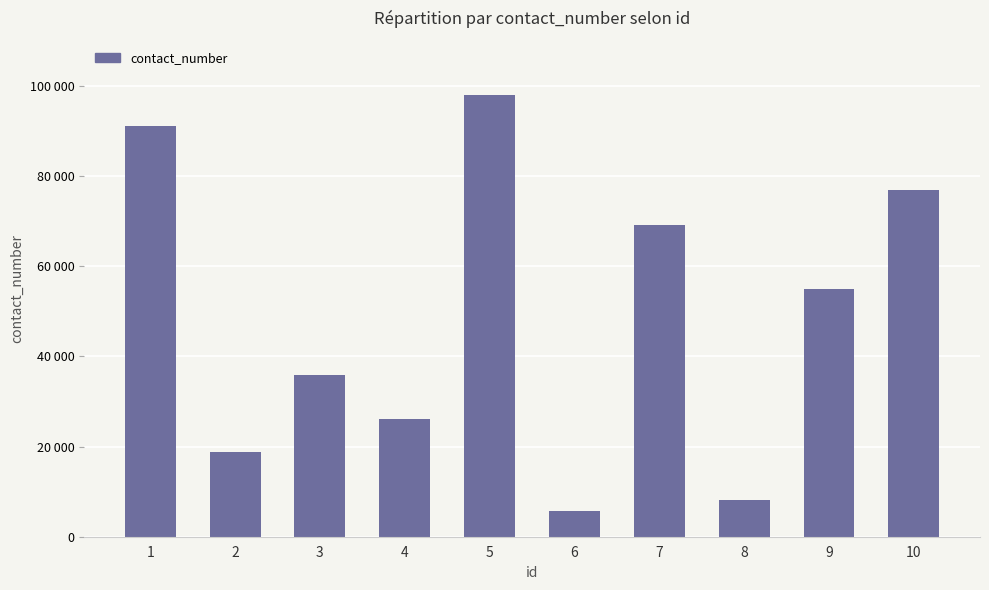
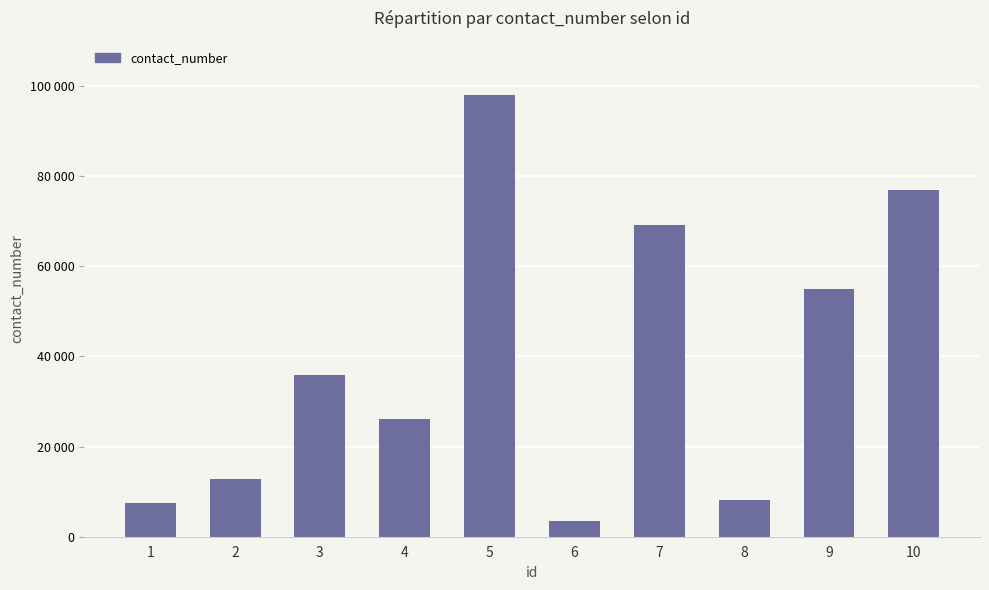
1: 91000 -> 8000
2: 19000 -> 13000
6: 6000 -> 3000
